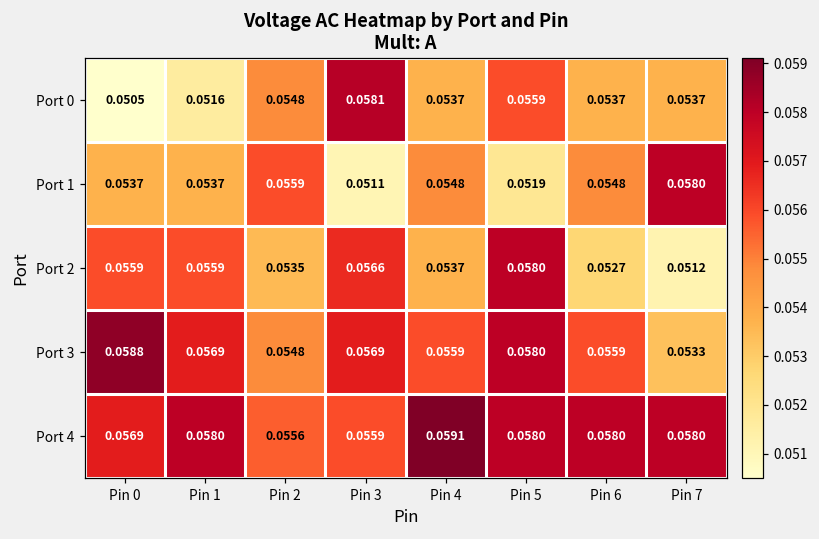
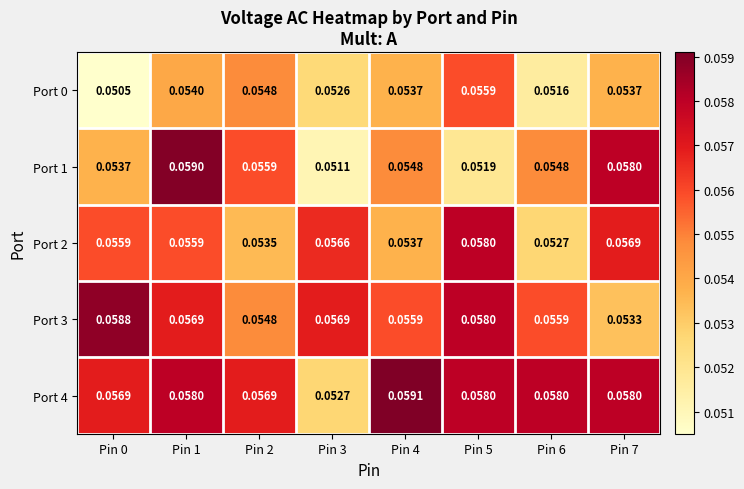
Port 0, Pin 1: 0.0516 -> 0.0540
Port 0, Pin 3: 0.0581 -> 0.0526
Port 0, Pin 6: 0.0537 -> 0.0516
Port 1, Pin 1: 0.0537 -> 0.0590
Port 2, Pin 7: 0.0512 -> 0.0569
Port 4, Pin 2: 0.0556 -> 0.0569
Port 4, Pin 3: 0.0559 -> 0.0527
